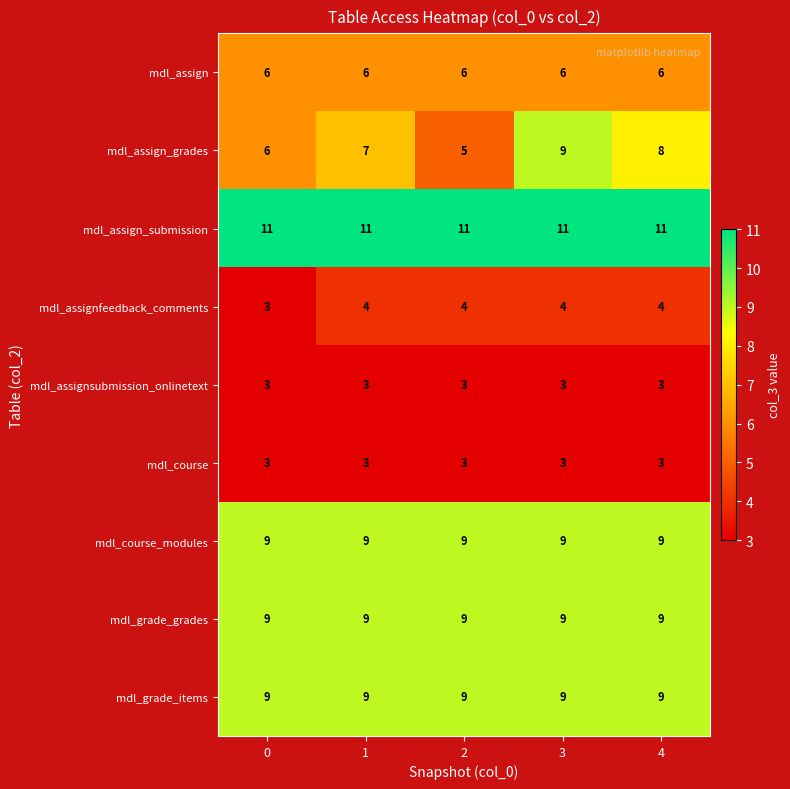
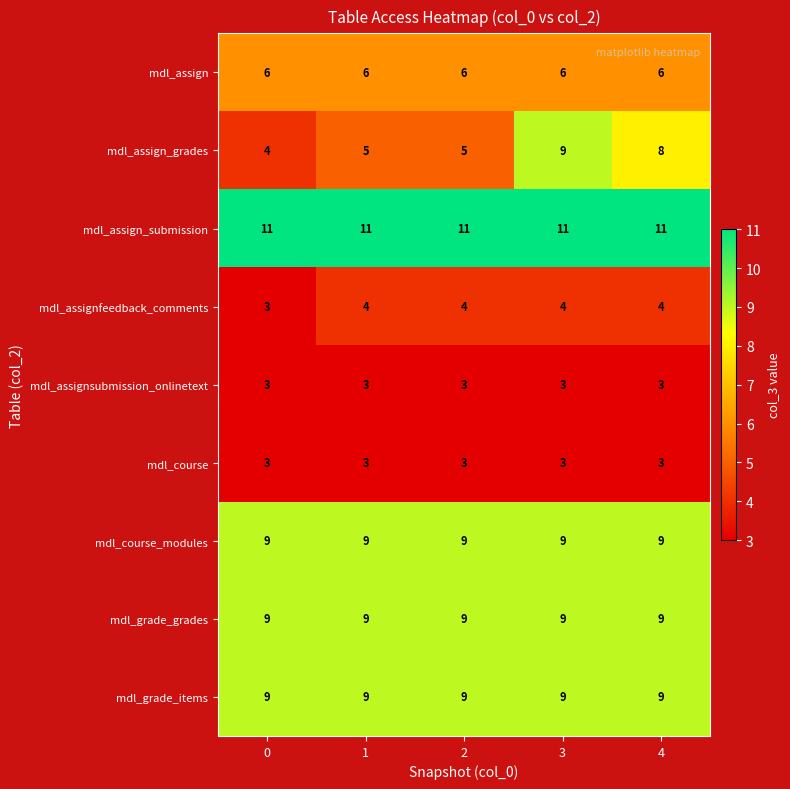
mdl_assign_grades, 0: 6 -> 4
mdl_assign_grades, 1: 7 -> 5
